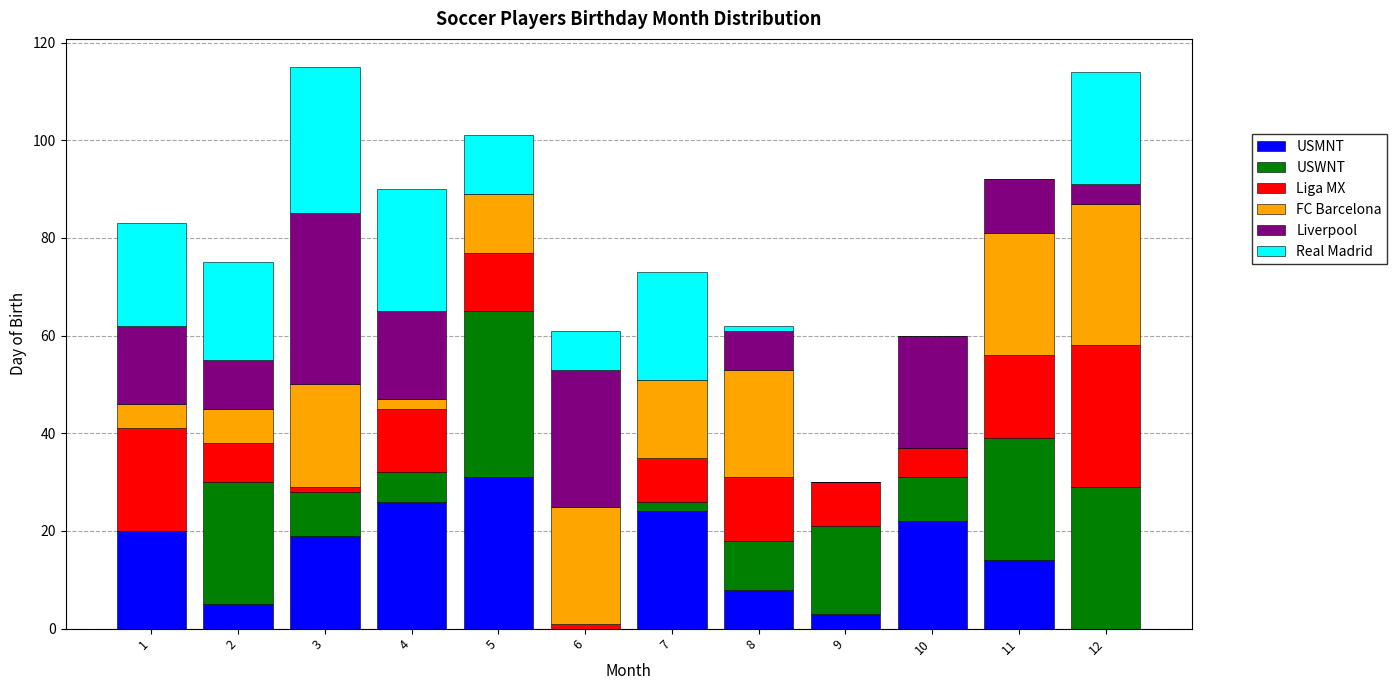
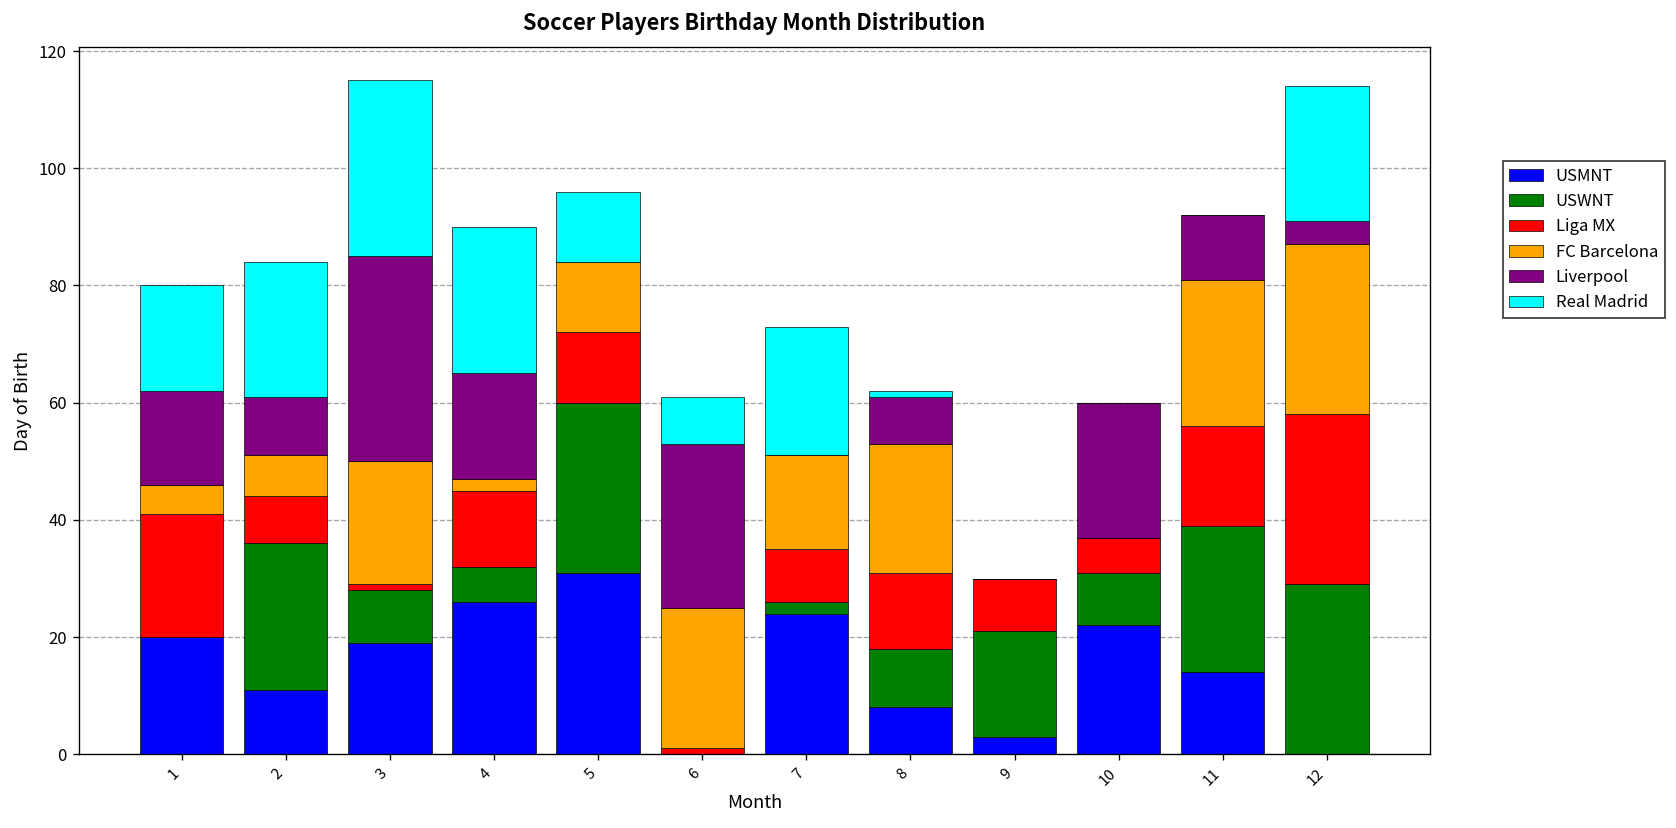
Real Madrid, 1: 21 -> 18
USMNT, 2: 5 -> 11
Real Madrid, 2: 20 -> 23
USWNT, 5: 34 -> 29
